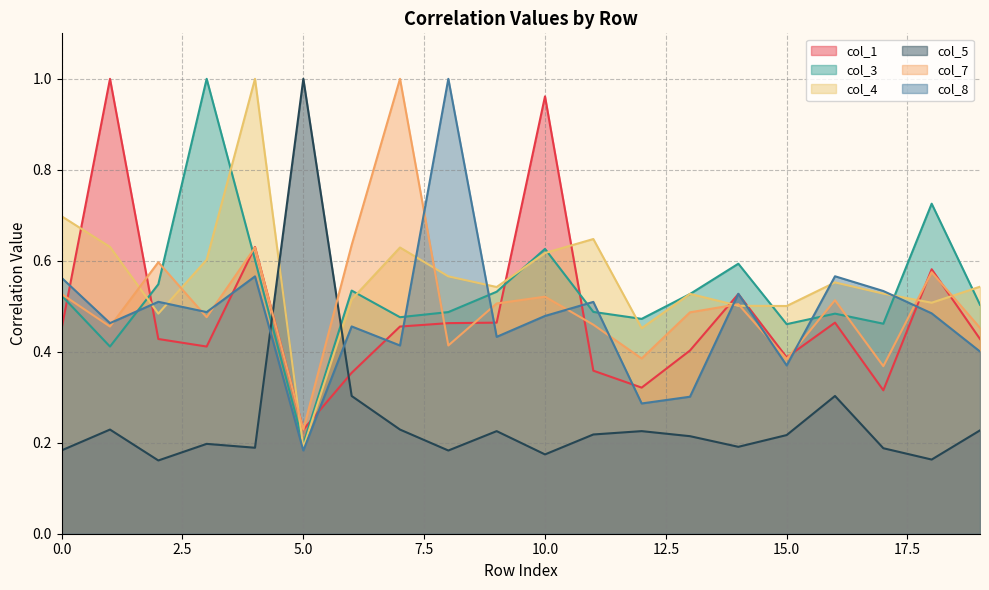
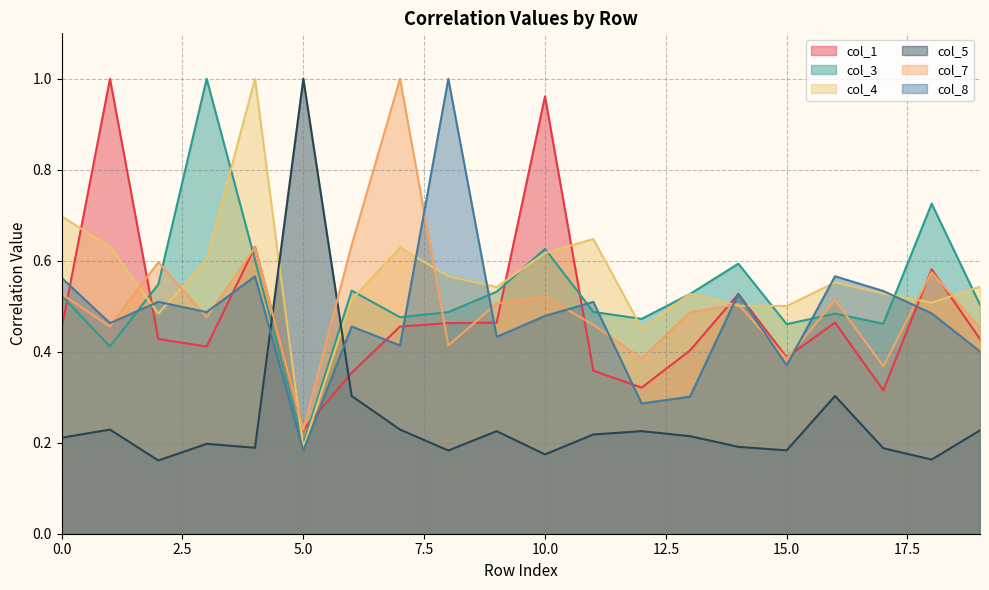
col_5, 0.0: 0.18 -> 0.21
col_5, 15.0: 0.22 -> 0.18
